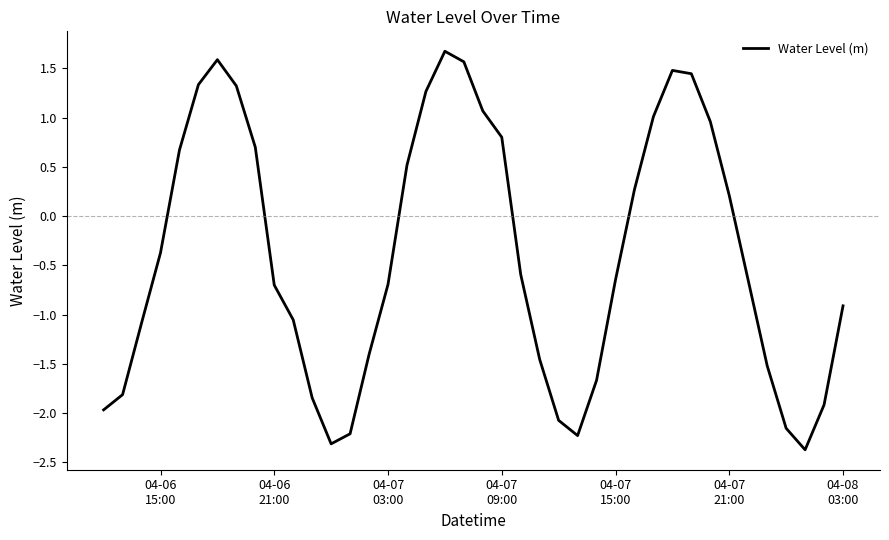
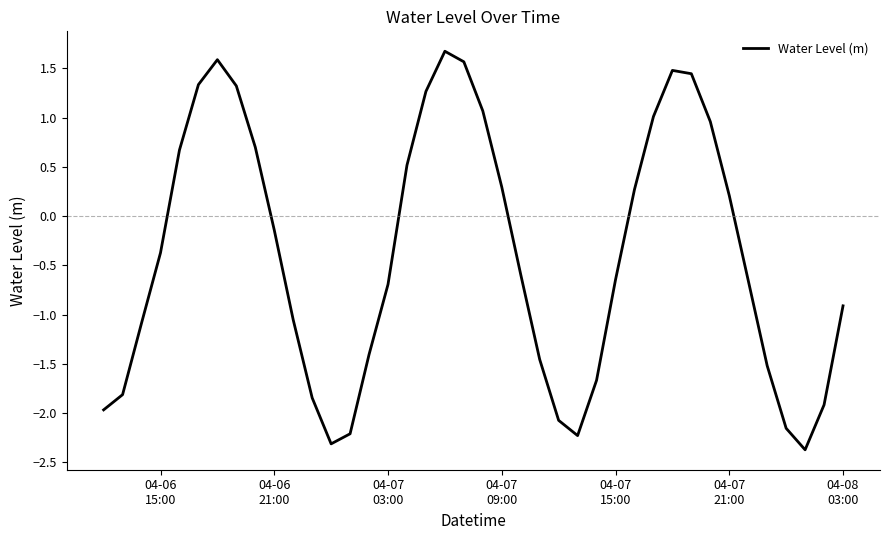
04-06 21:00: -0.7 -> -0.1
04-07 09:00: 0.8 -> 0.3
